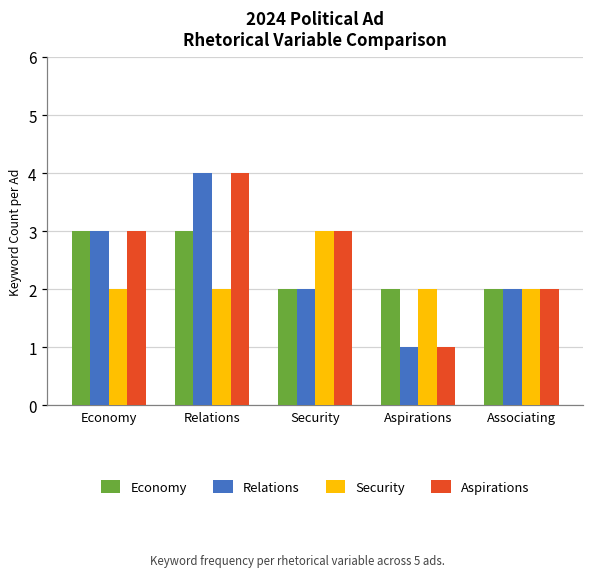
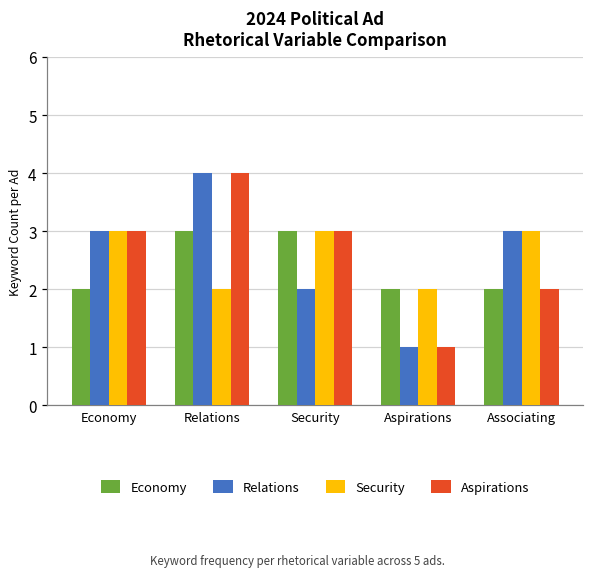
Economy, Economy: 3 -> 2
Security, Economy: 2 -> 3
Economy, Security: 2 -> 3
Relations, Associating: 2 -> 3
Security, Associating: 2 -> 3
